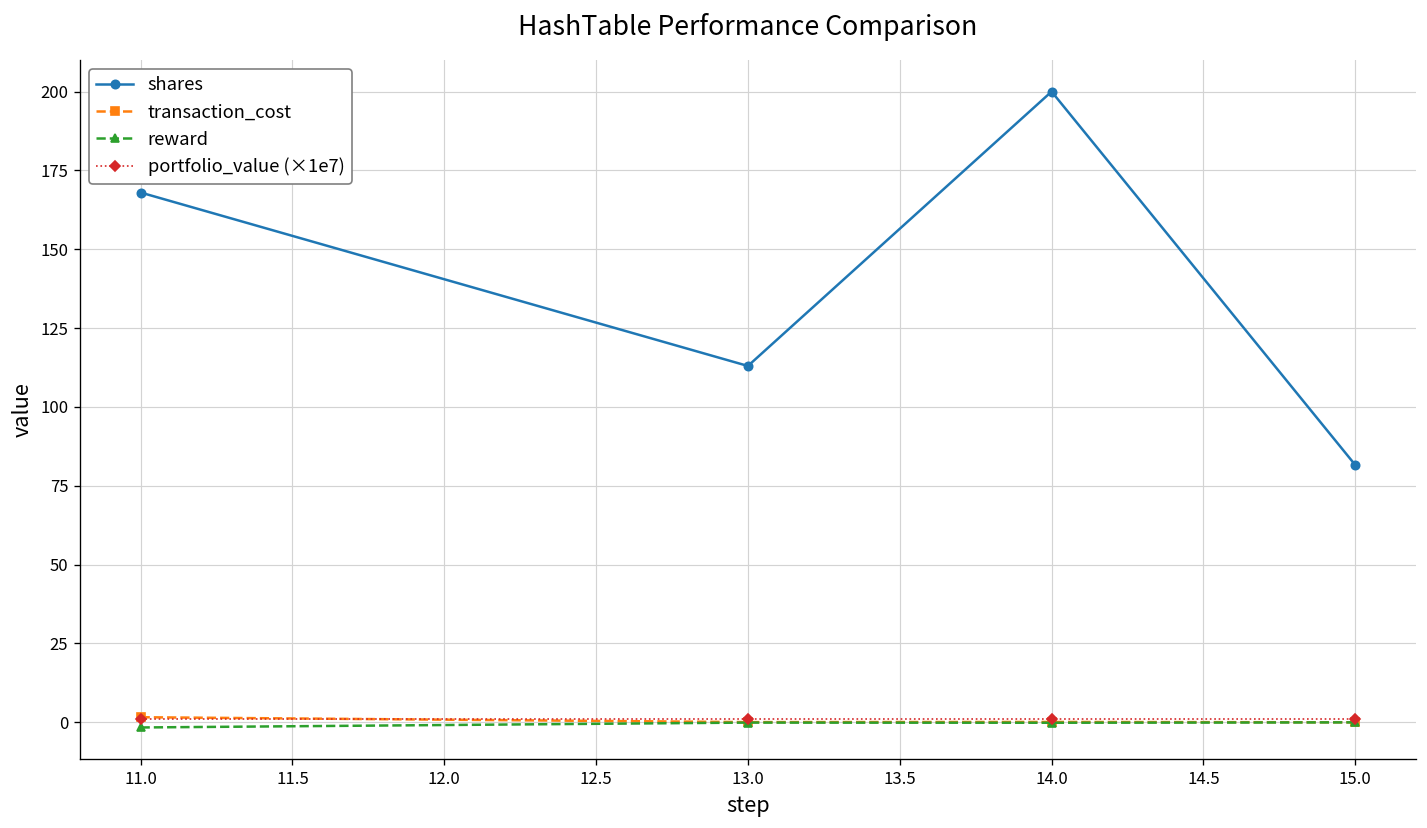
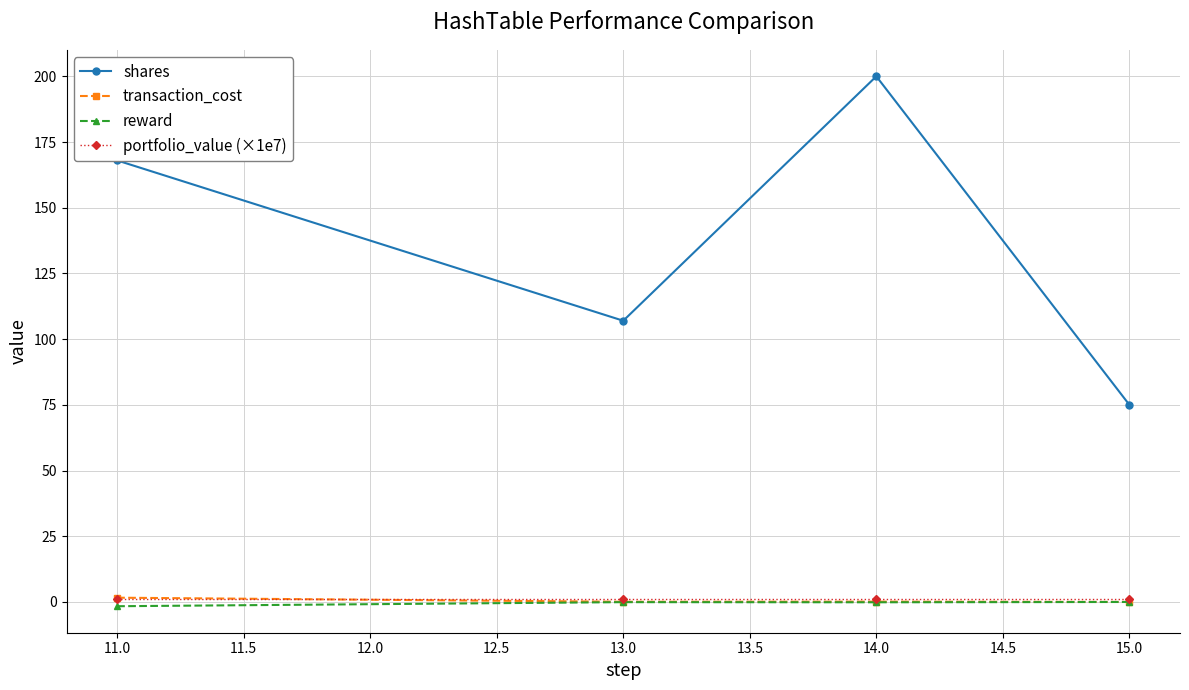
shares, 13.0: 113 -> 107
shares, 15.0: 82 -> 75
